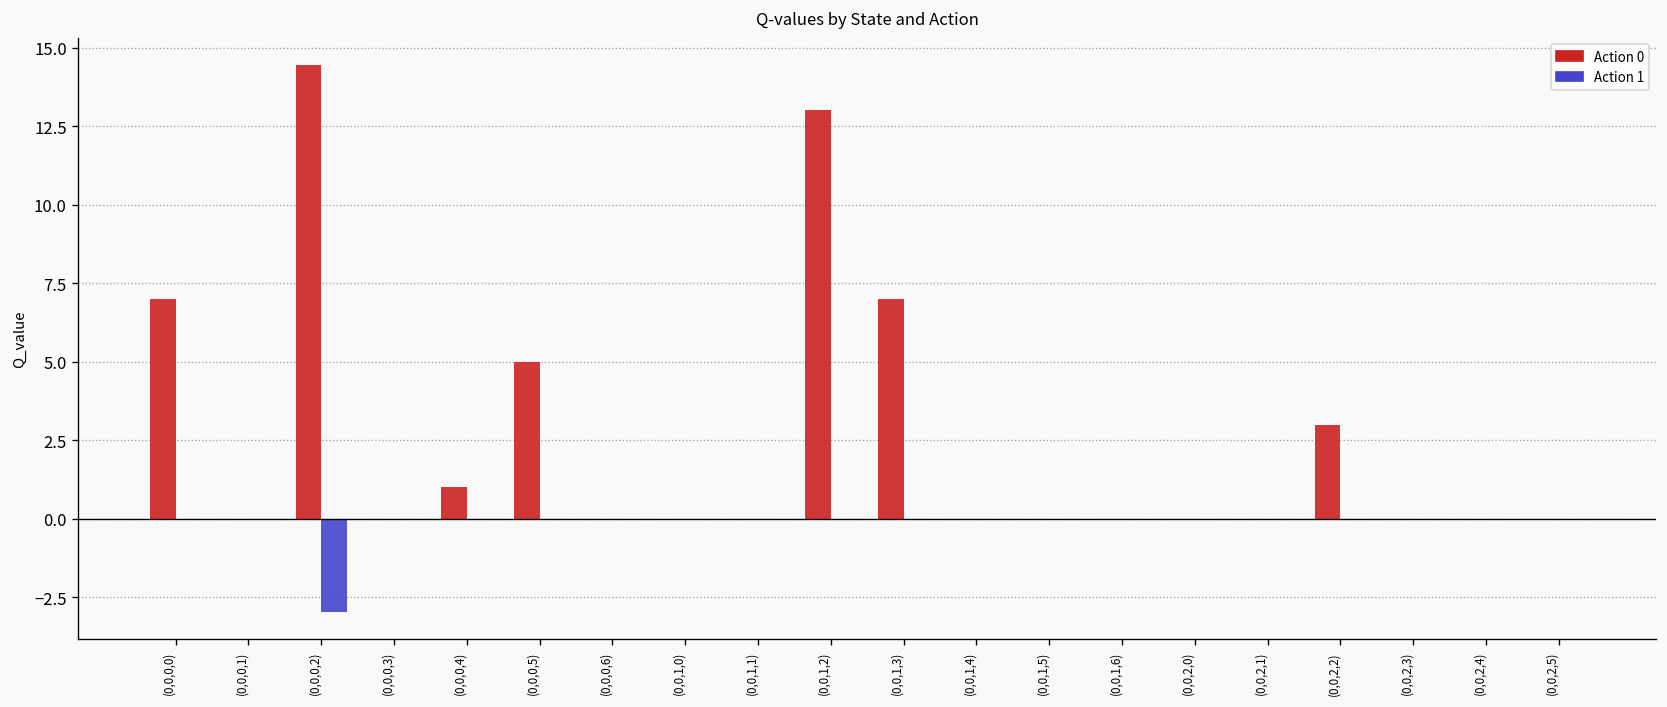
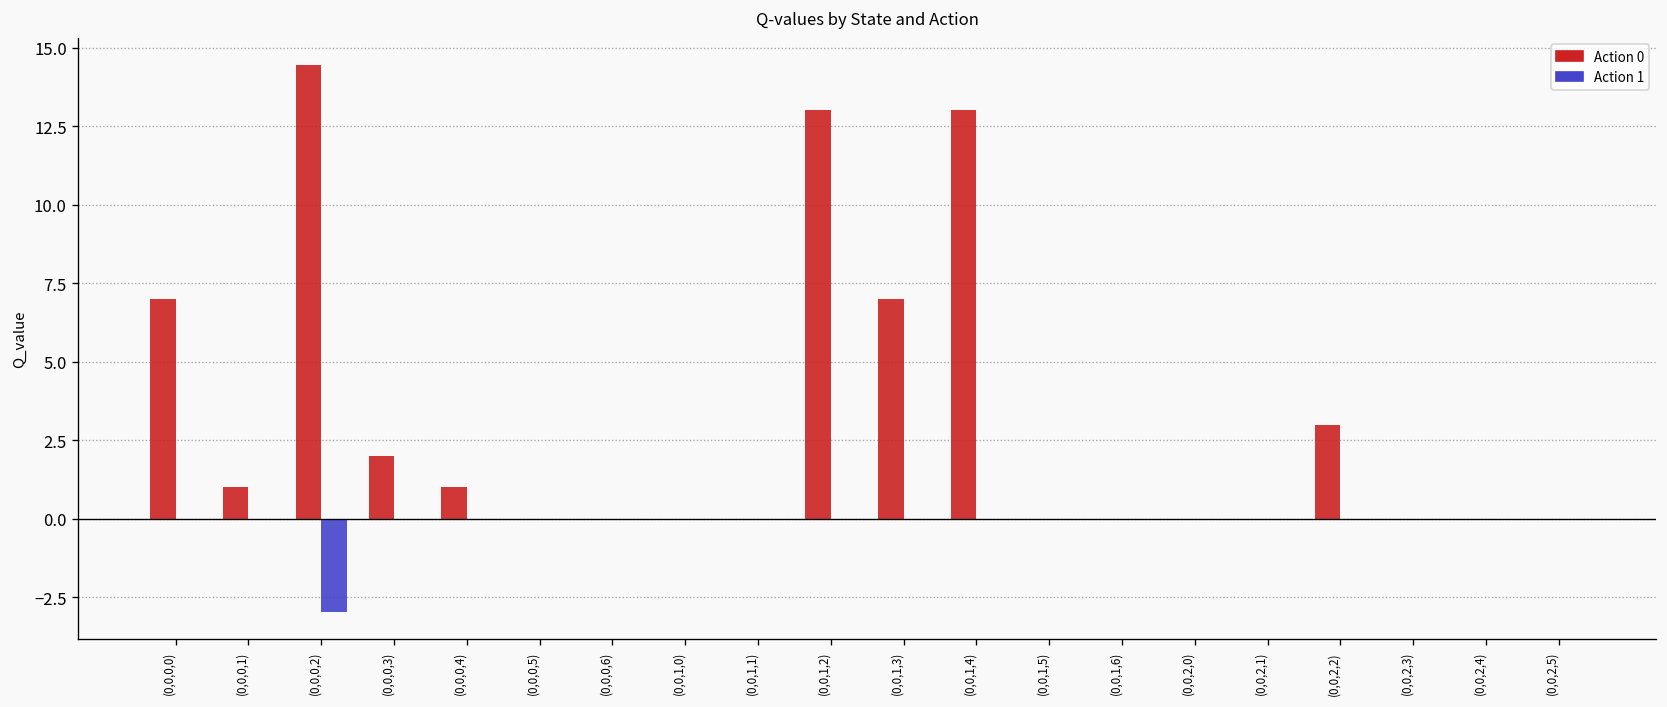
Action 0, (0,0,0,1): 0 -> 1
Action 0, (0,0,0,3): 0 -> 2
Action 0, (0,0,0,5): 5 -> 0
Action 0, (0,0,1,4): 0 -> 13
